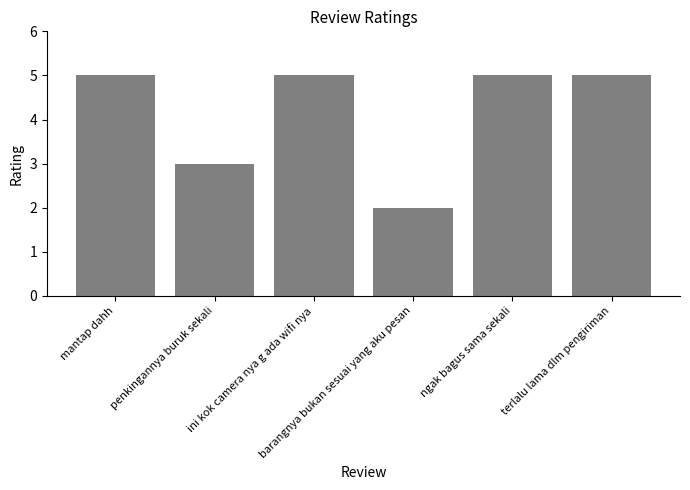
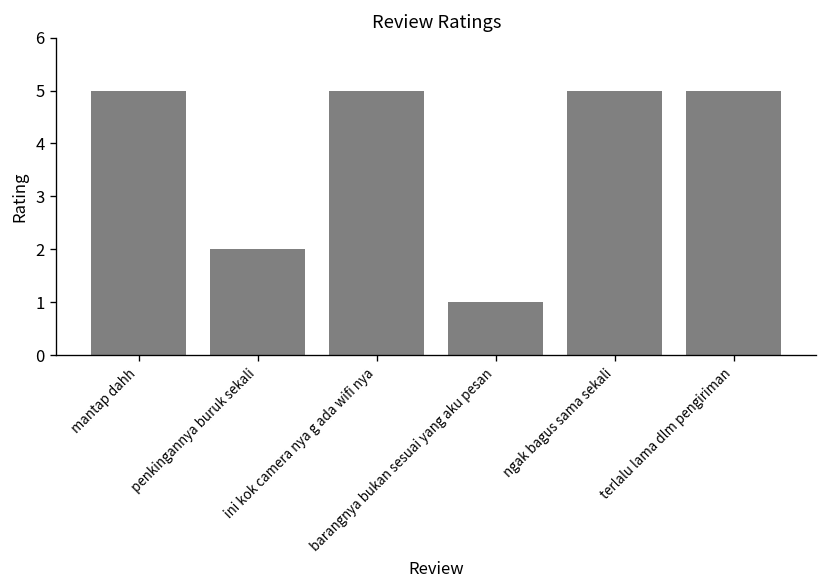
penkingannya buruk sekali: 3 -> 2
barangnya bukan sesuai yang aku pesan: 2 -> 1
